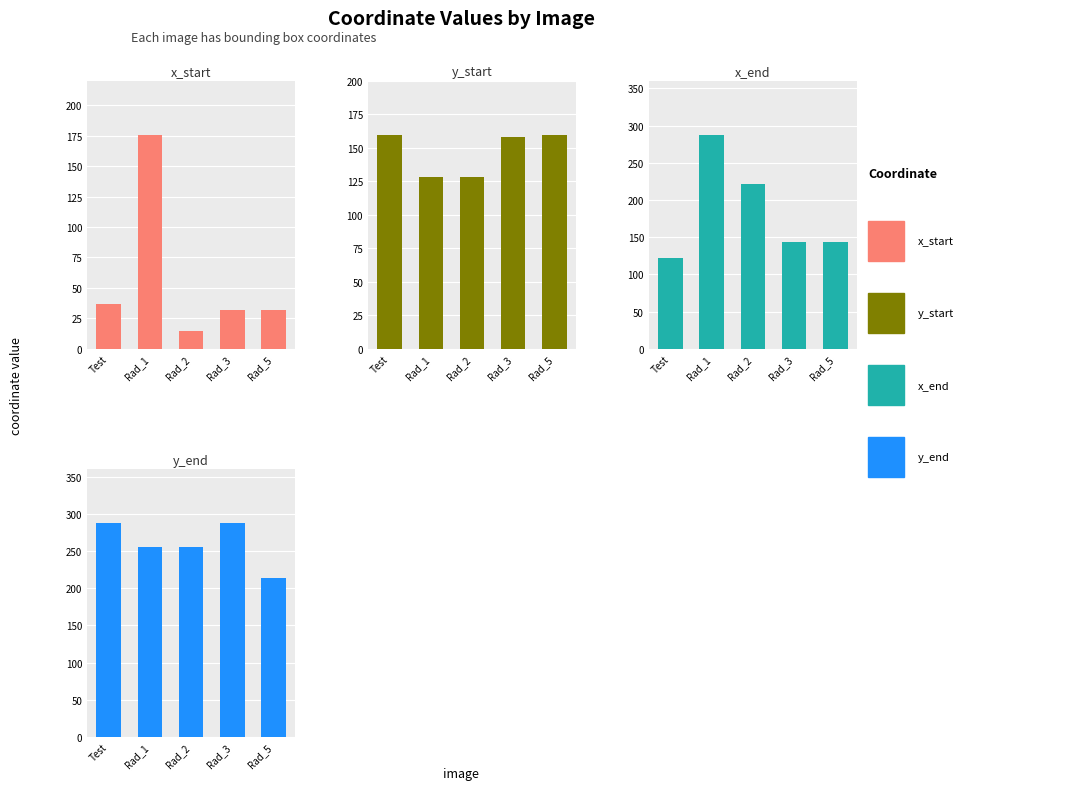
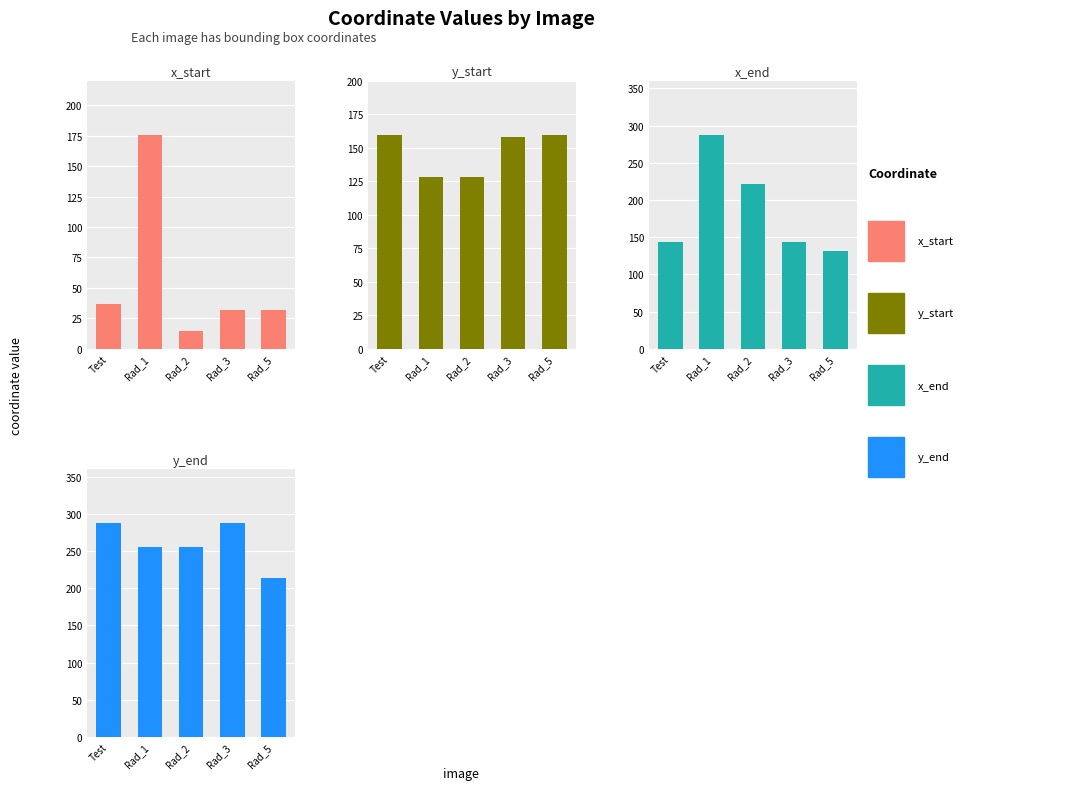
x_end, Test: 120 -> 140
x_end, Rad_5: 140 -> 130
